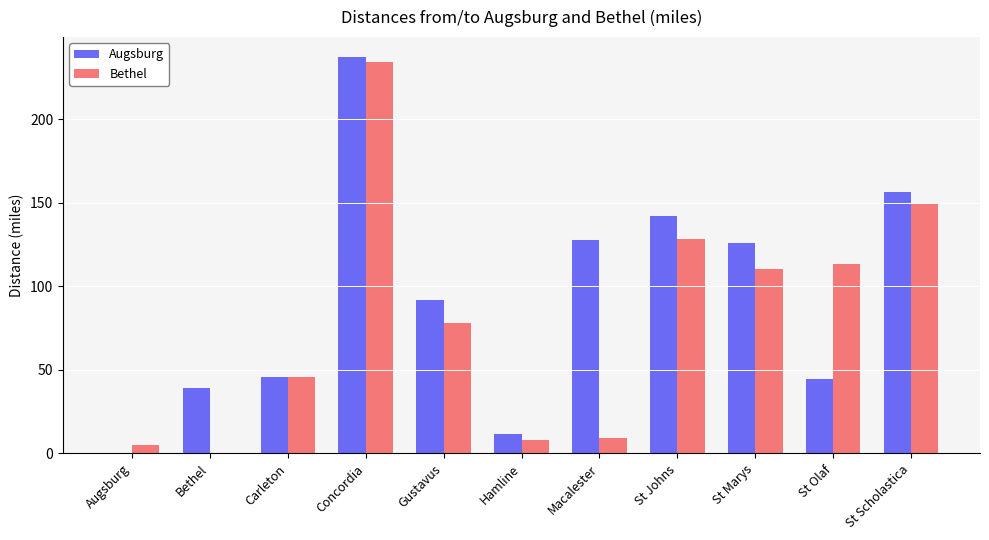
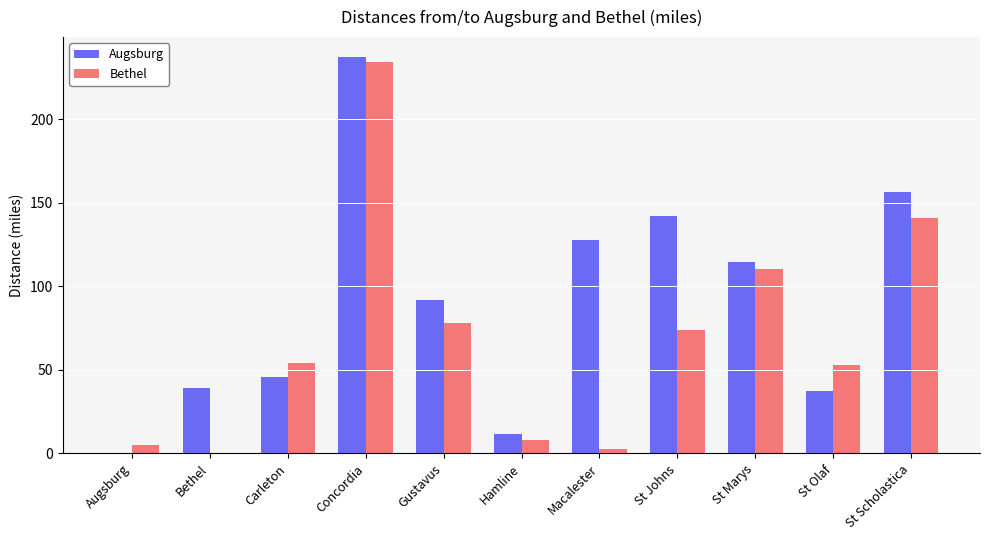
Bethel, Carleton: 46 -> 54
Bethel, Macalester: 9 -> 3
Bethel, St Johns: 128 -> 74
Augsburg, St Marys: 126 -> 115
Augsburg, St Olaf: 44 -> 37
Bethel, St Olaf: 113 -> 53
Bethel, St Scholastica: 149 -> 141
